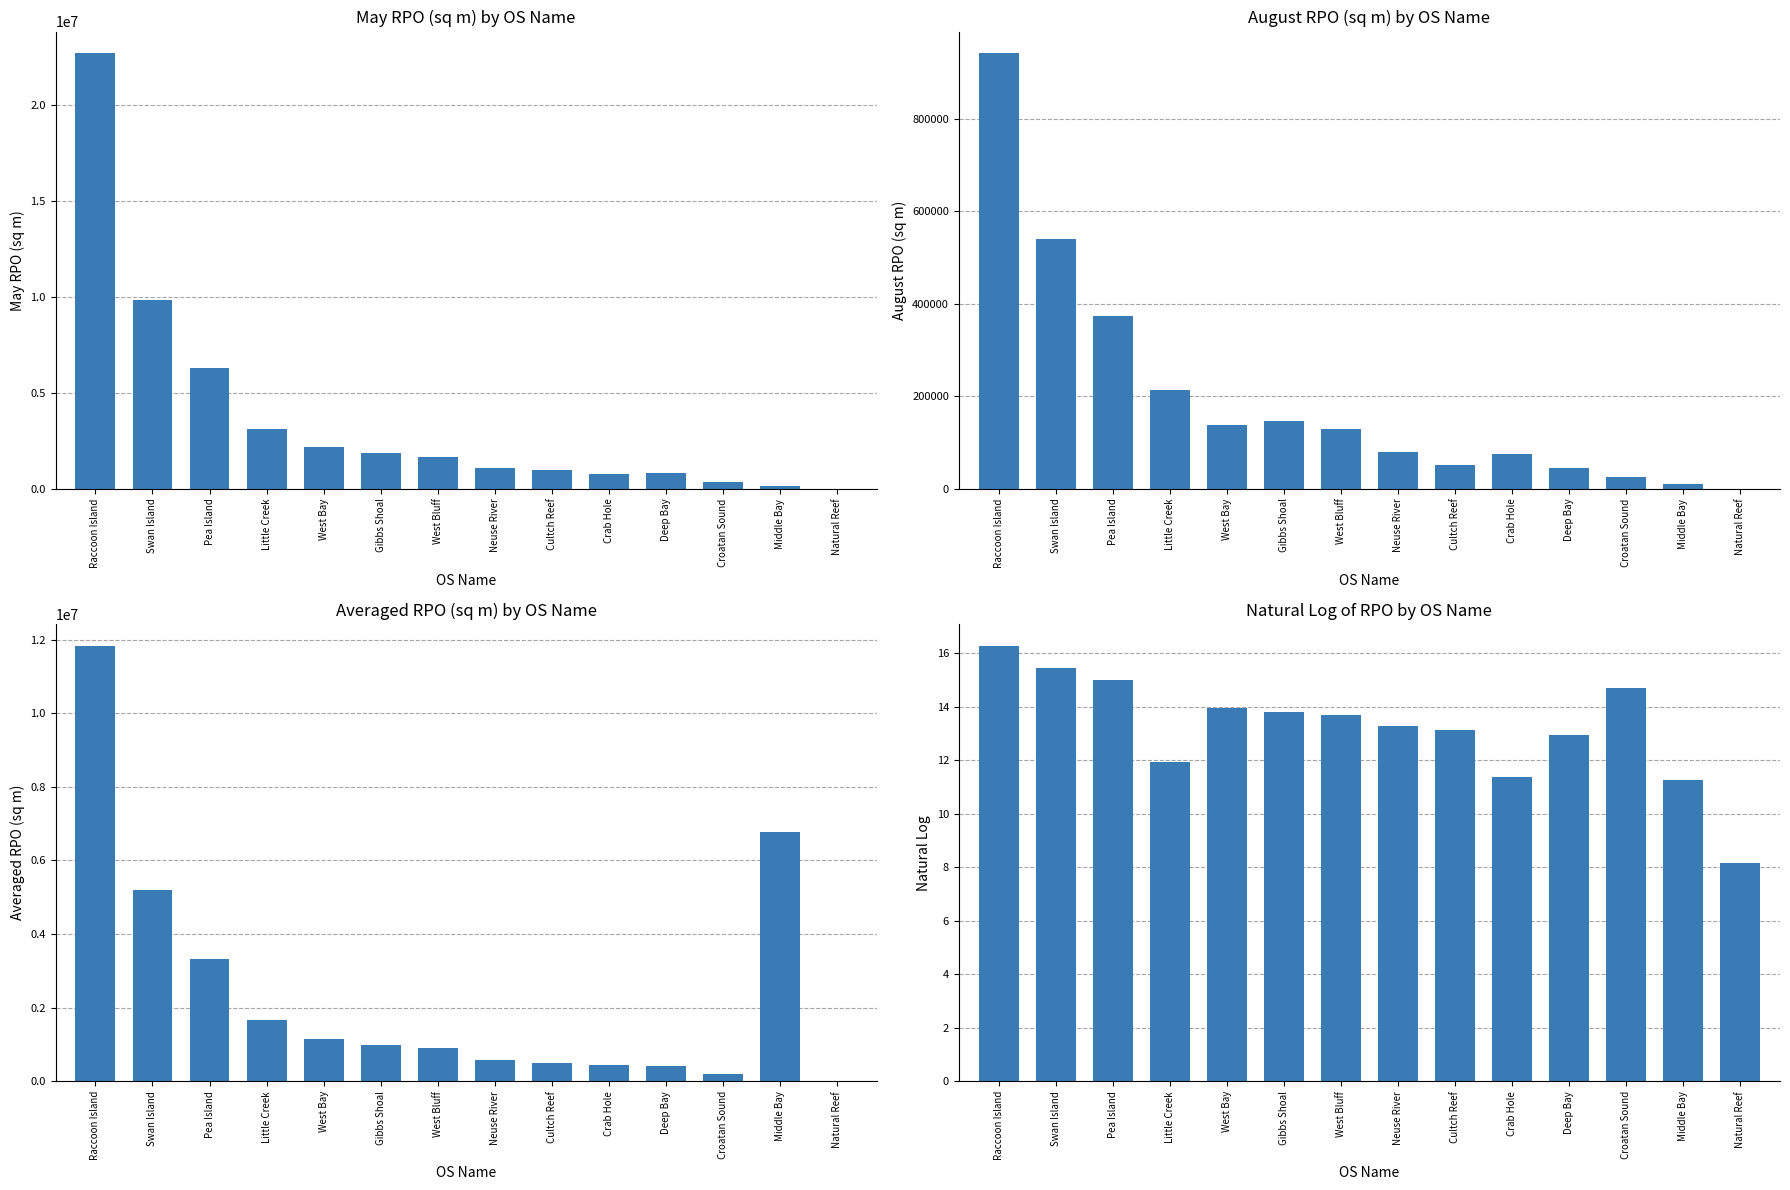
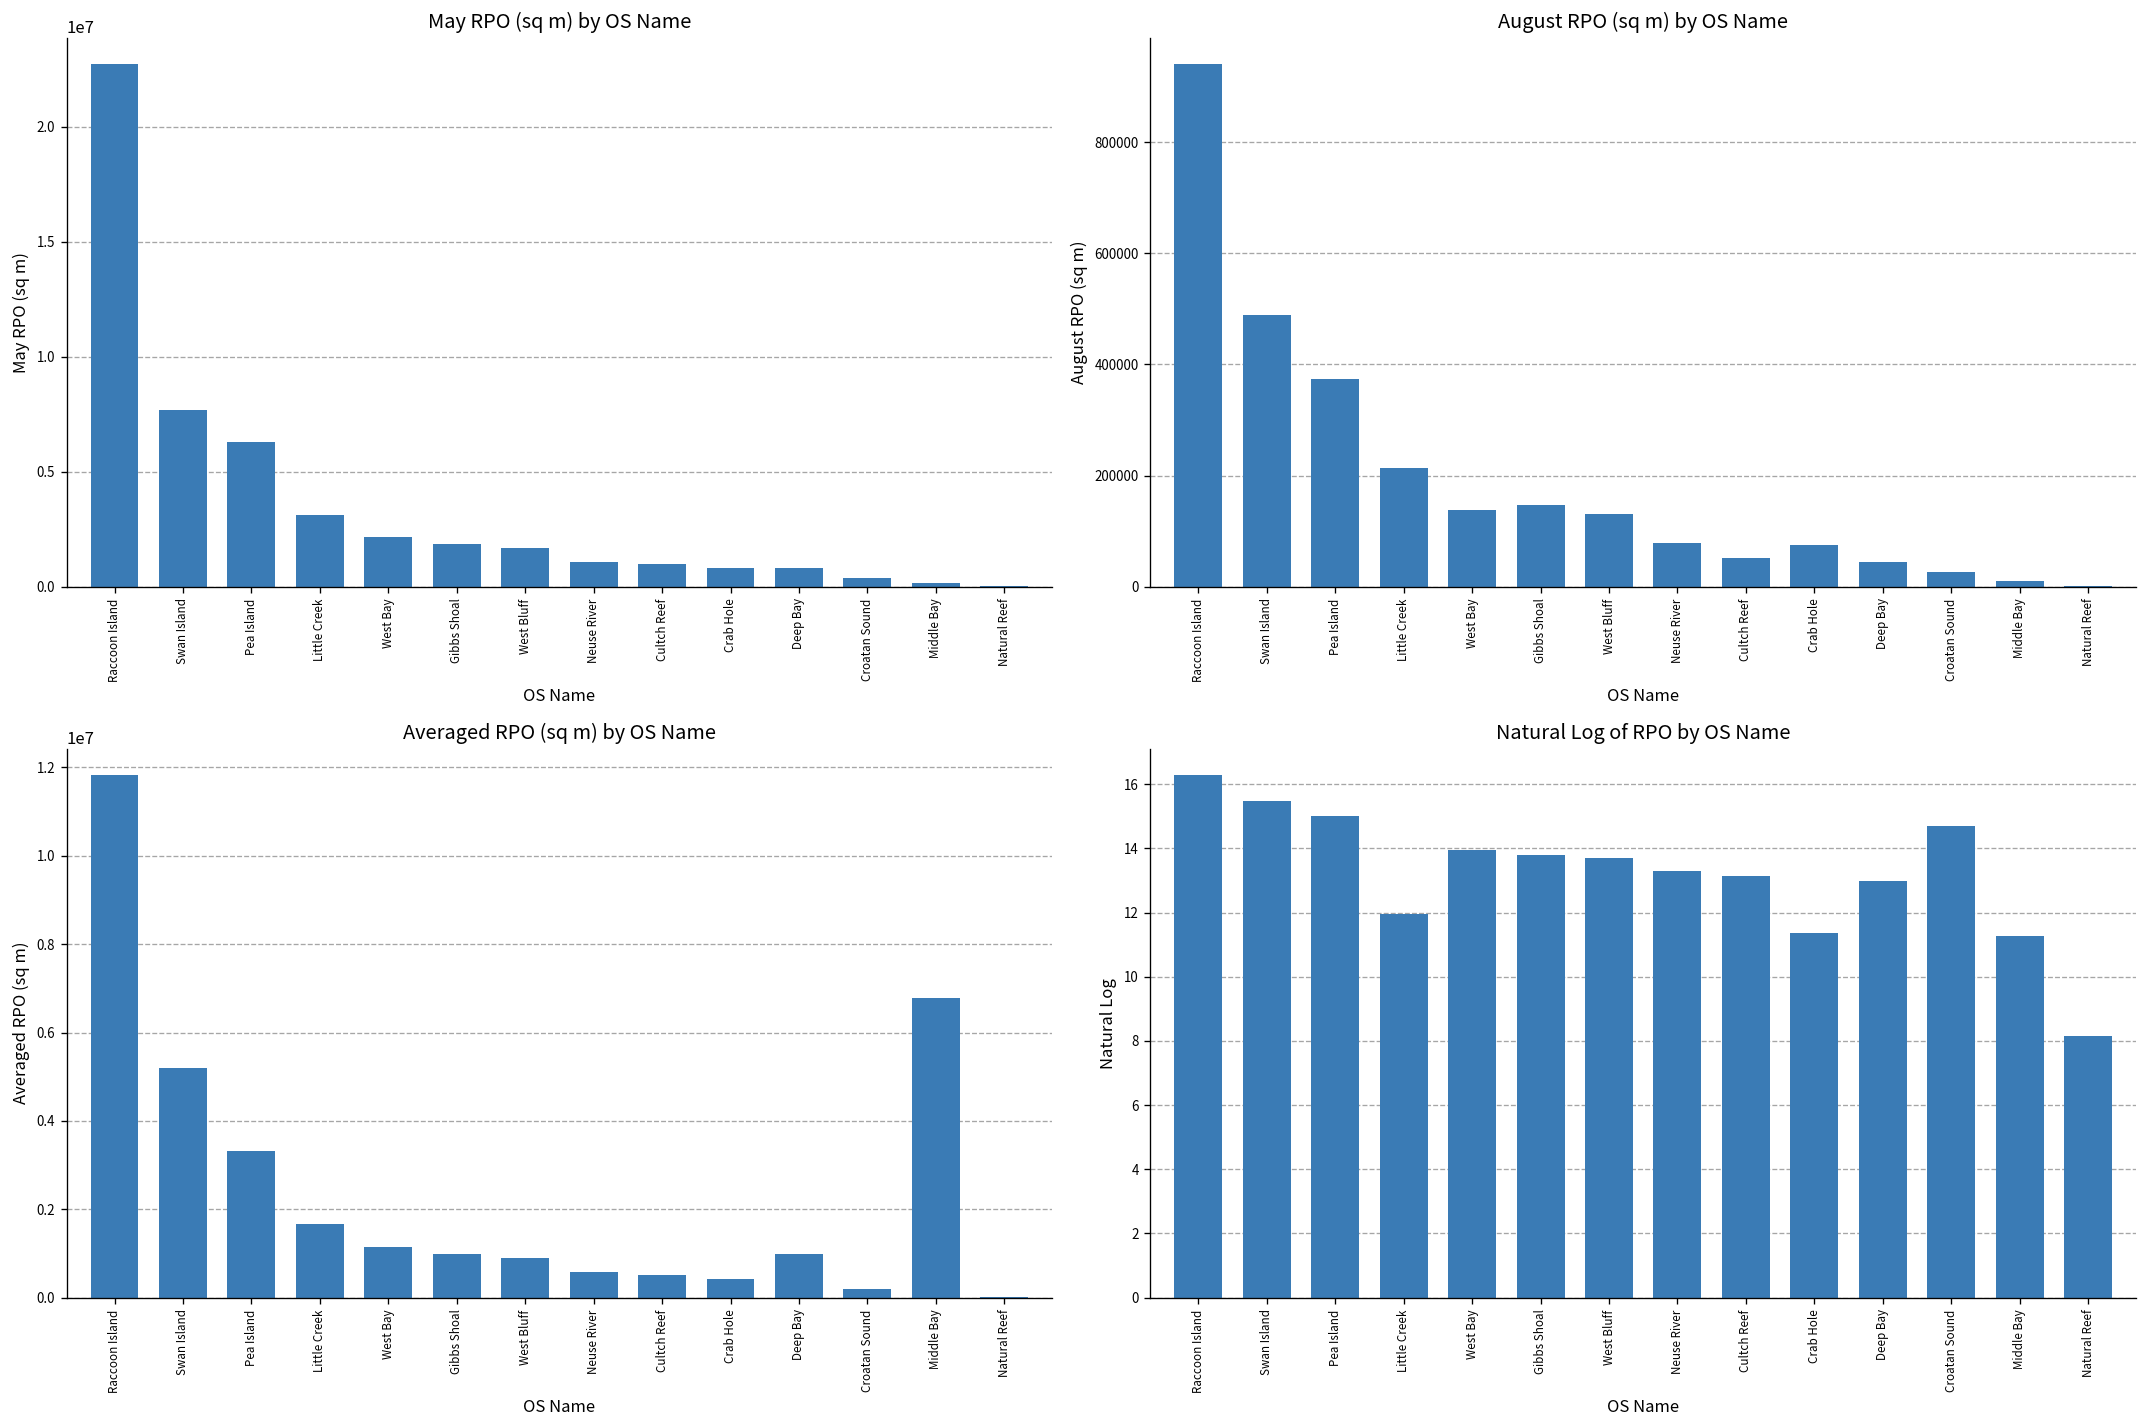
May RPO (sq m) by OS Name, Swan Island: 9800000 -> 7700000
August RPO (sq m) by OS Name, Swan Island: 540000 -> 490000
Averaged RPO (sq m) by OS Name, Deep Bay: 400000 -> 1000000
